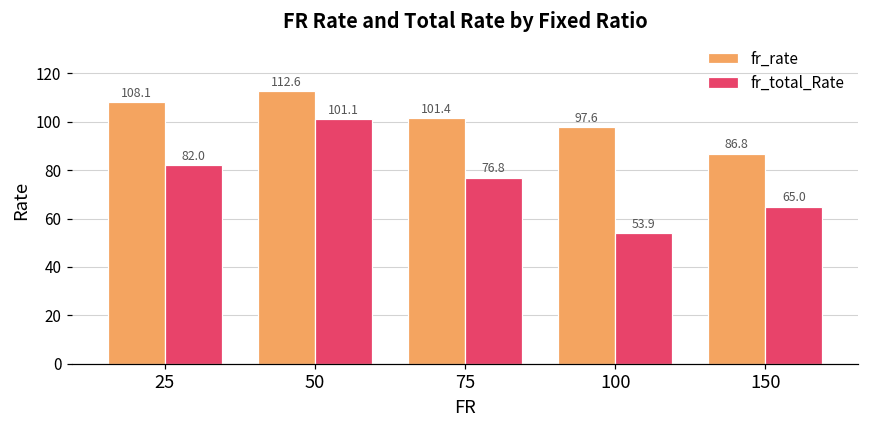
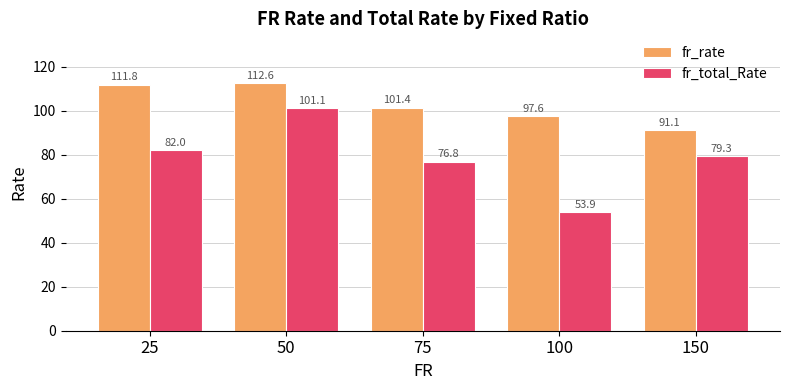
fr_rate, 25: 108.1 -> 111.8
fr_rate, 150: 86.8 -> 91.1
fr_total_Rate, 150: 65.0 -> 79.3
